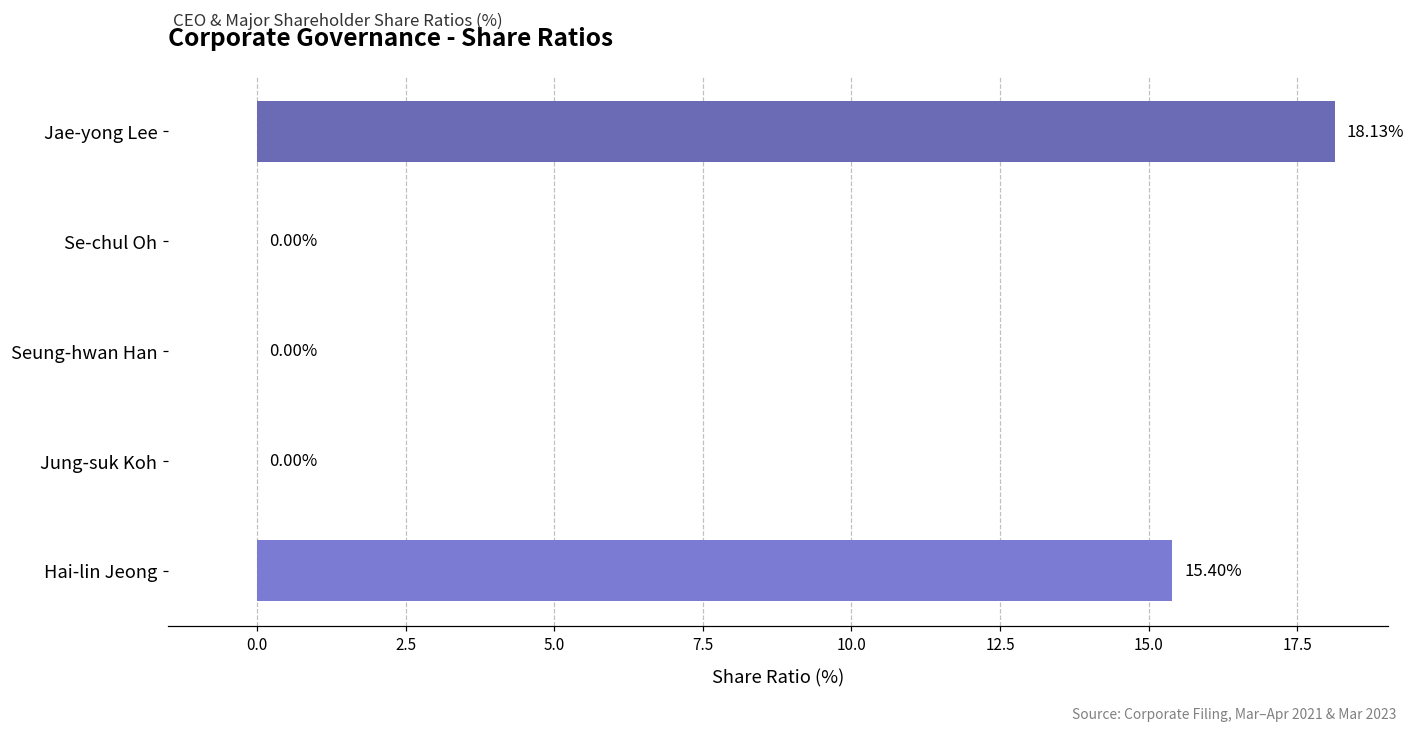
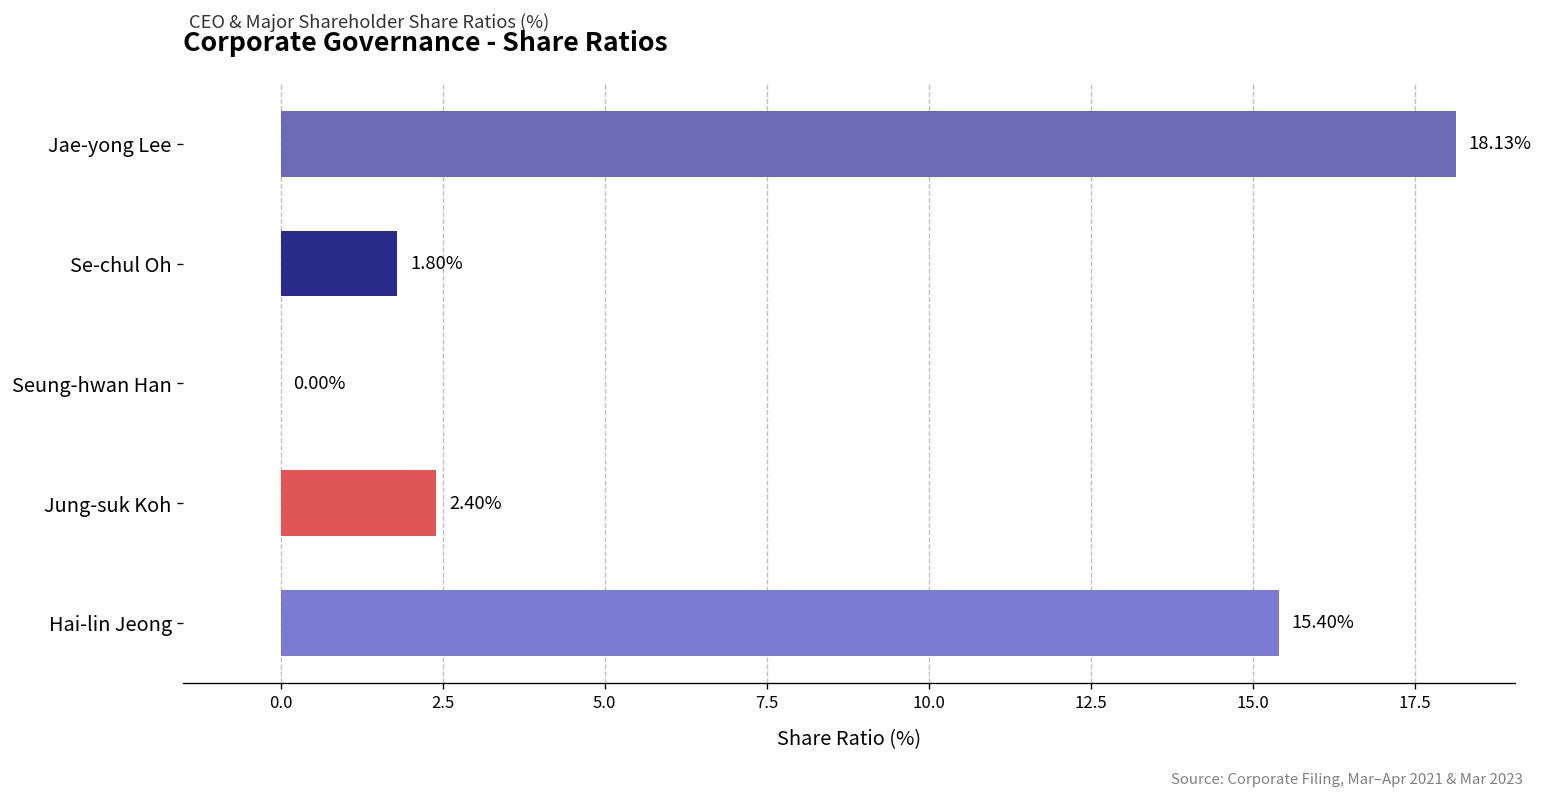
Se-chul Oh: 0.00% -> 1.80%
Jung-suk Koh: 0.00% -> 2.40%
